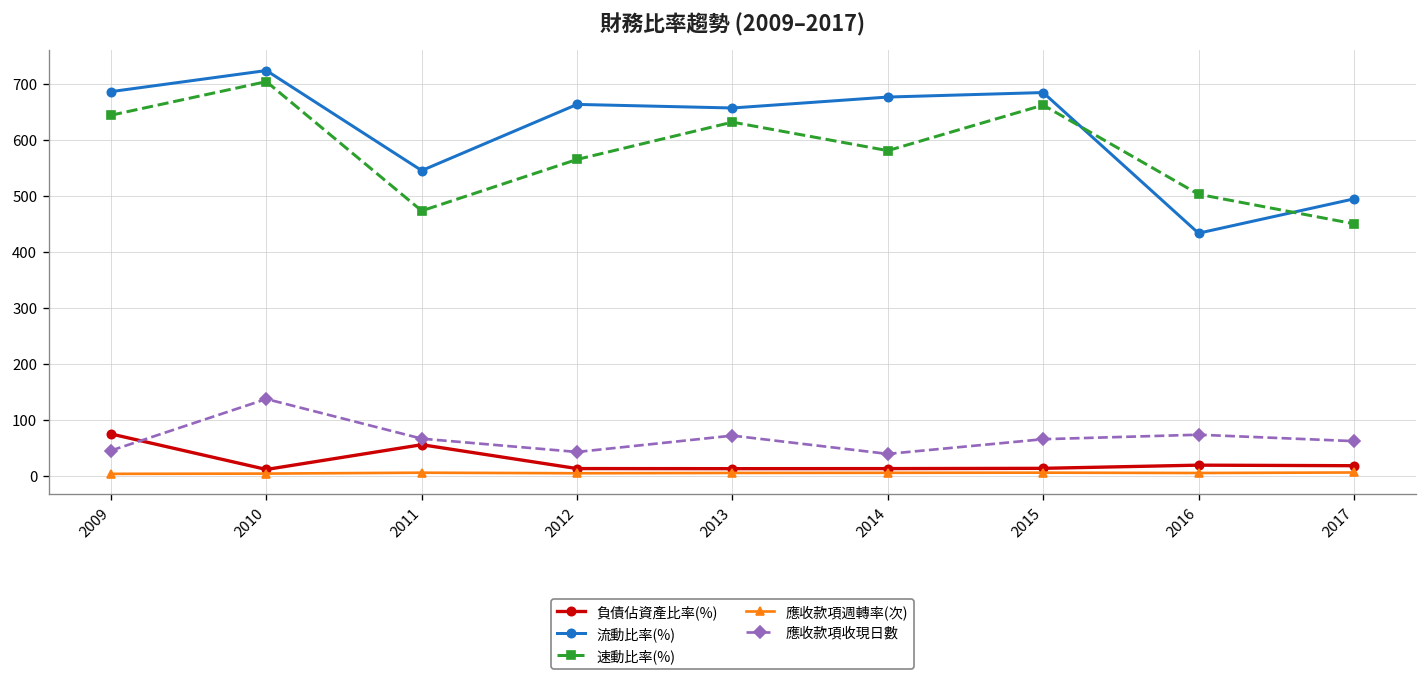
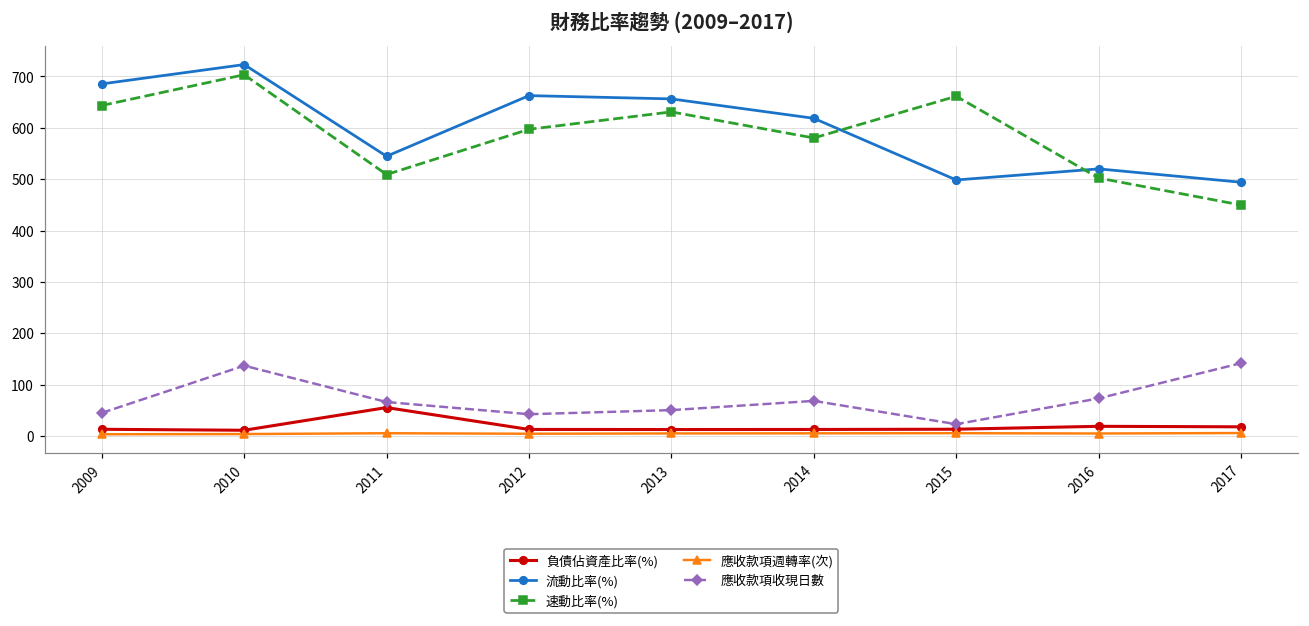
負債佔資產比率(%), 2009: 70 -> 10
速動比率(%), 2011: 470 -> 510
速動比率(%), 2012: 560 -> 600
應收款項收現日數, 2013: 70 -> 50
流動比率(%), 2014: 680 -> 620
應收款項收現日數, 2014: 40 -> 70
流動比率(%), 2015: 680 -> 500
應收款項收現日數, 2015: 70 -> 20
流動比率(%), 2016: 430 -> 520
應收款項收現日數, 2017: 60 -> 140
